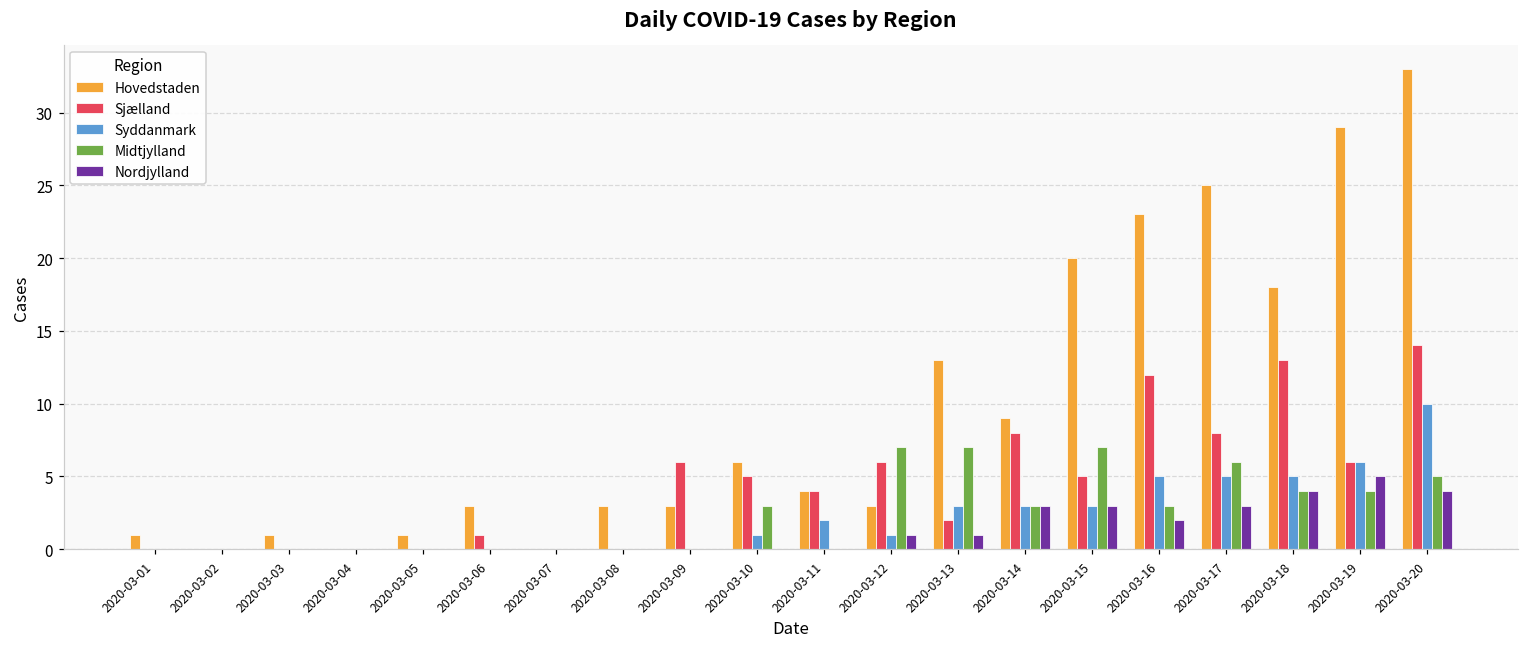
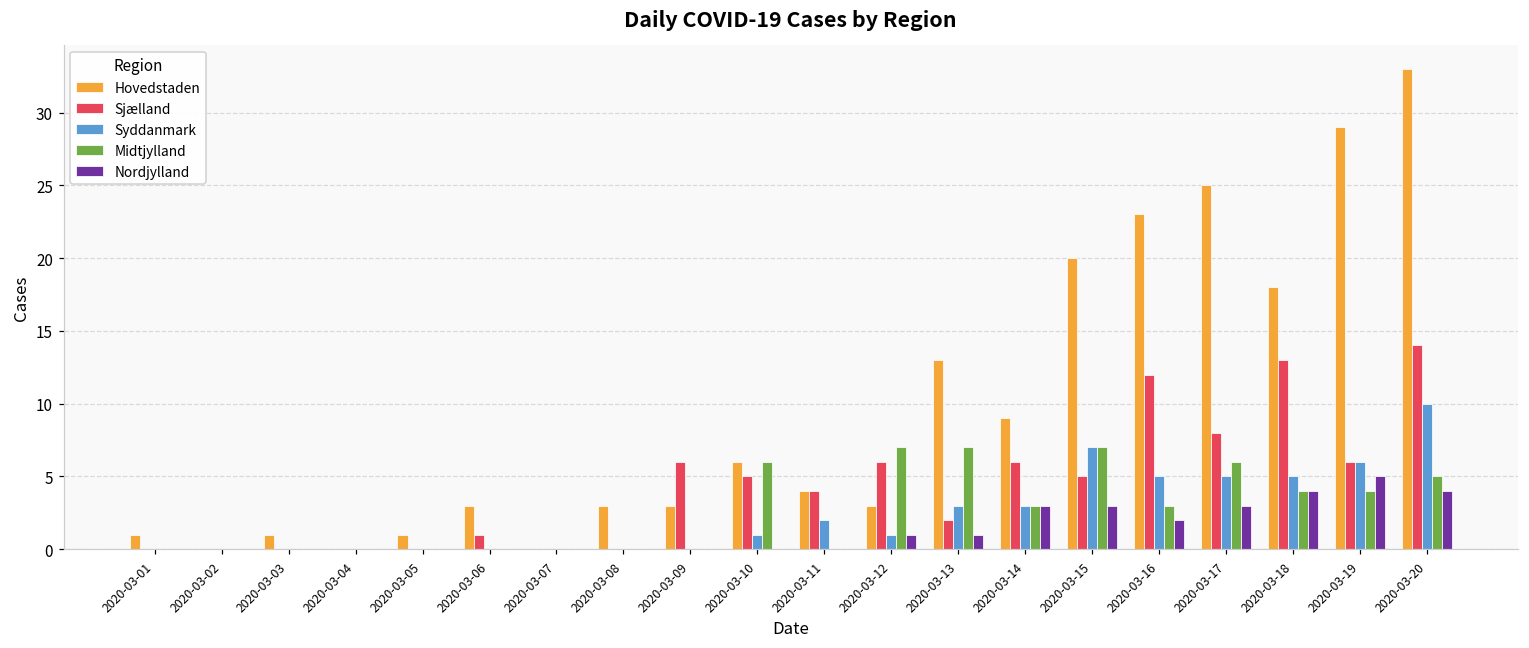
Midtjylland, 2020-03-10: 3 -> 6
Sjælland, 2020-03-14: 8 -> 6
Syddanmark, 2020-03-15: 3 -> 7
